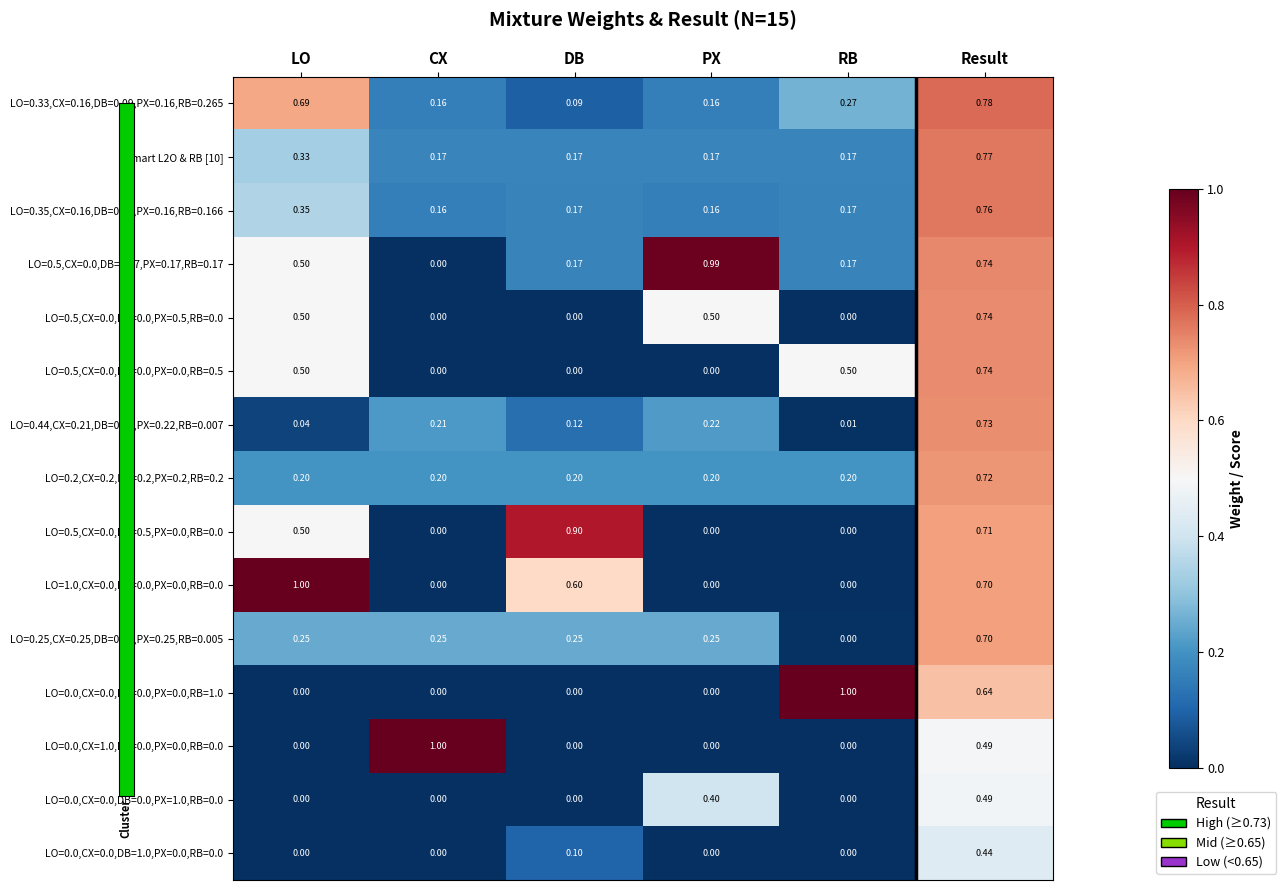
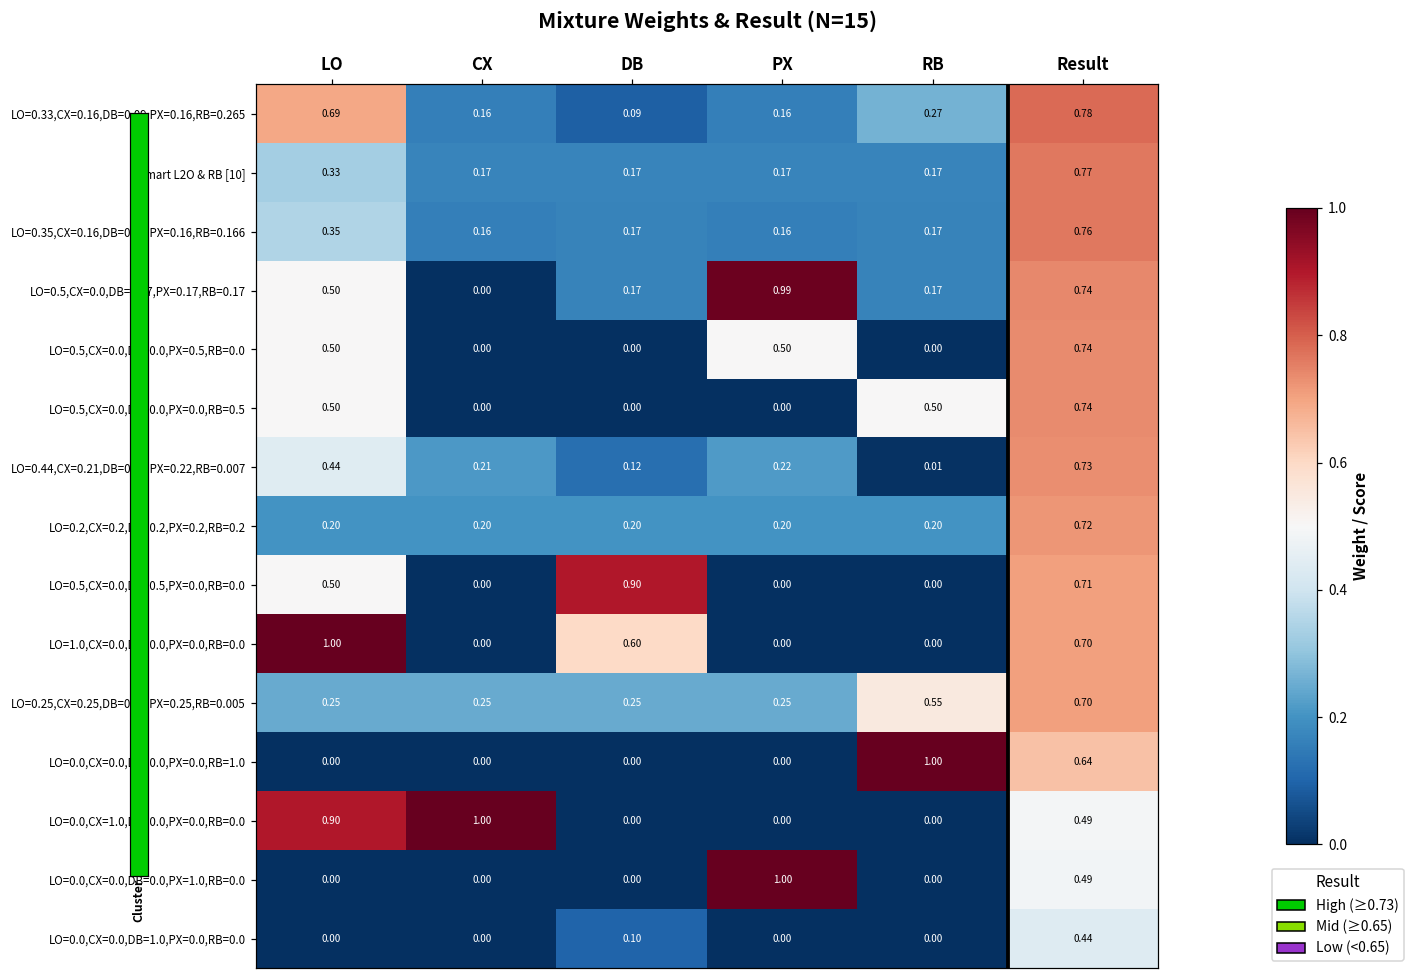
Mixture Weights & Result (N=15), LO=0.44,CX=0.21,DB=0.12,PX=0.22,RB=0.007, LO: 0.04 -> 0.44
Mixture Weights & Result (N=15), LO=0.25,CX=0.25,DB=0.25,PX=0.25,RB=0.005, RB: 0.00 -> 0.55
Mixture Weights & Result (N=15), LO=0.0,CX=1.0,DB=0.0,PX=0.0,RB=0.0, LO: 0.00 -> 0.90
Mixture Weights & Result (N=15), LO=0.0,CX=0.0,DB=0.0,PX=1.0,RB=0.0, PX: 0.40 -> 1.00
